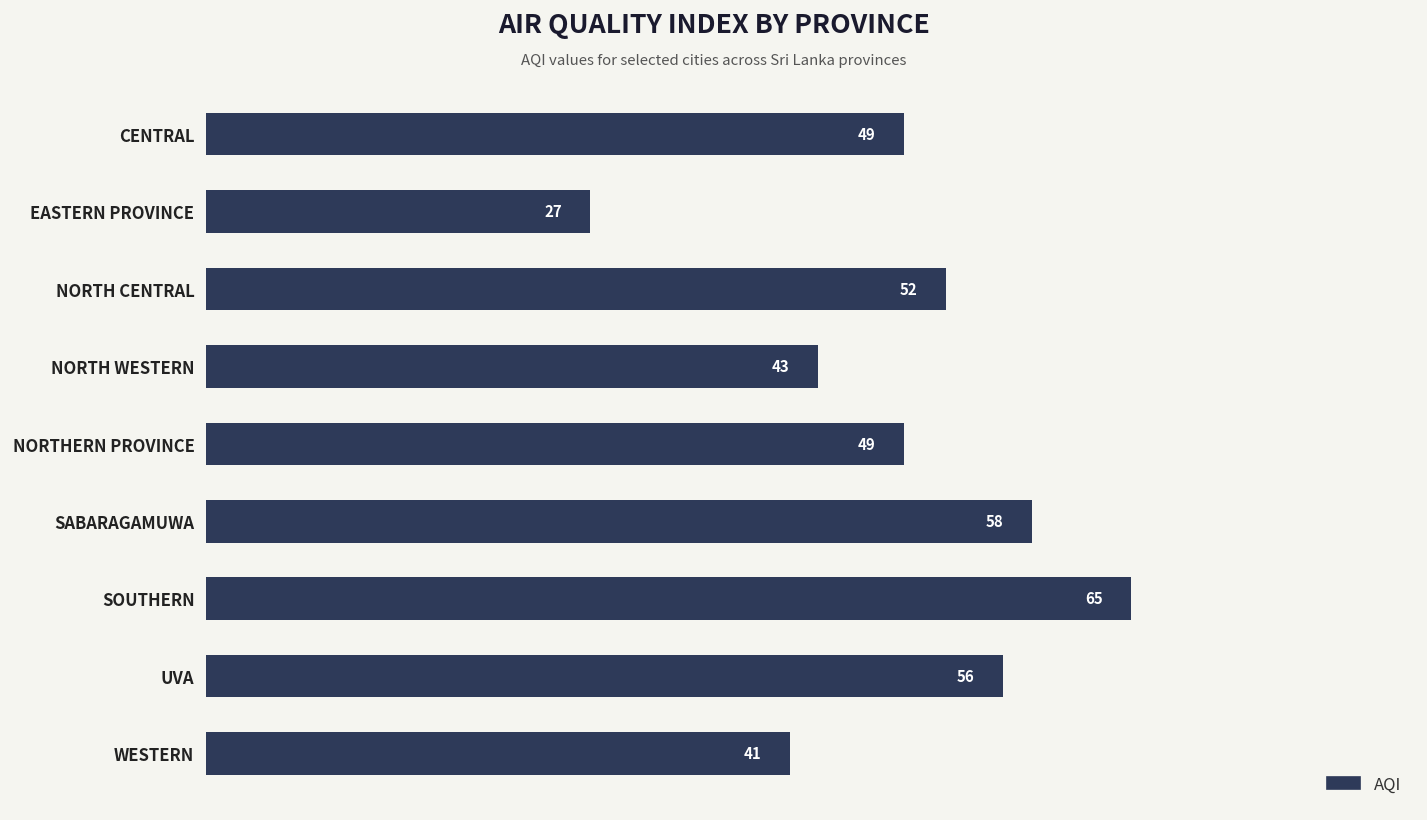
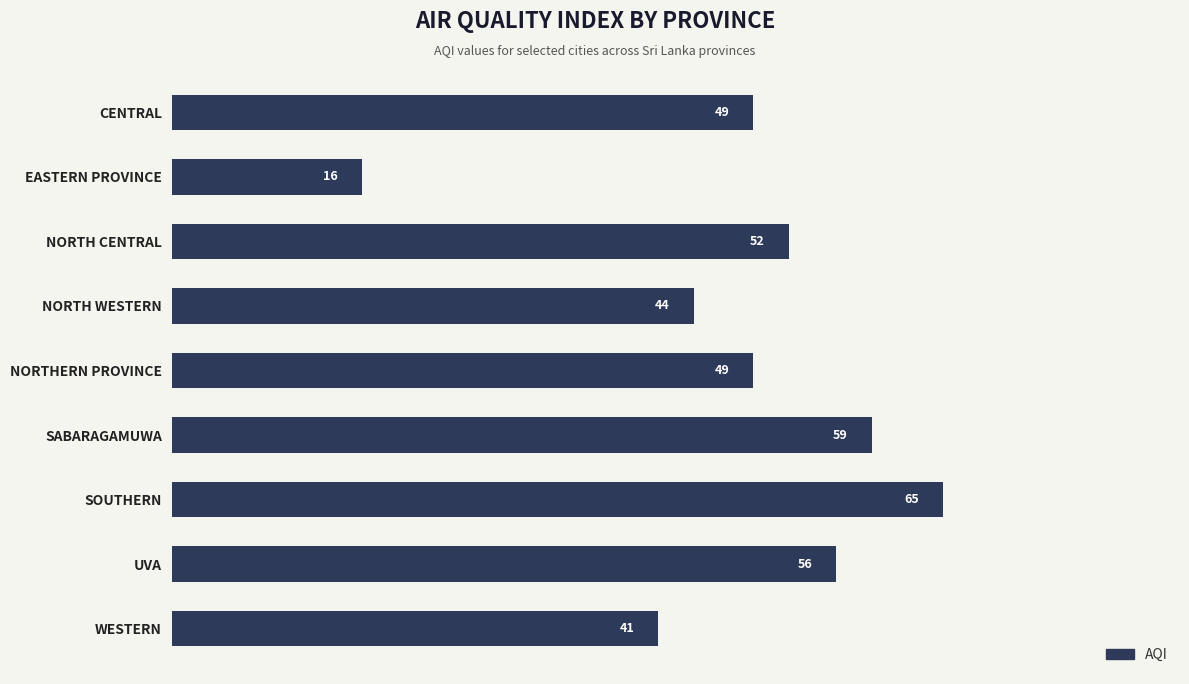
EASTERN PROVINCE: 27 -> 16
NORTH WESTERN: 43 -> 44
SABARAGAMUWA: 58 -> 59
